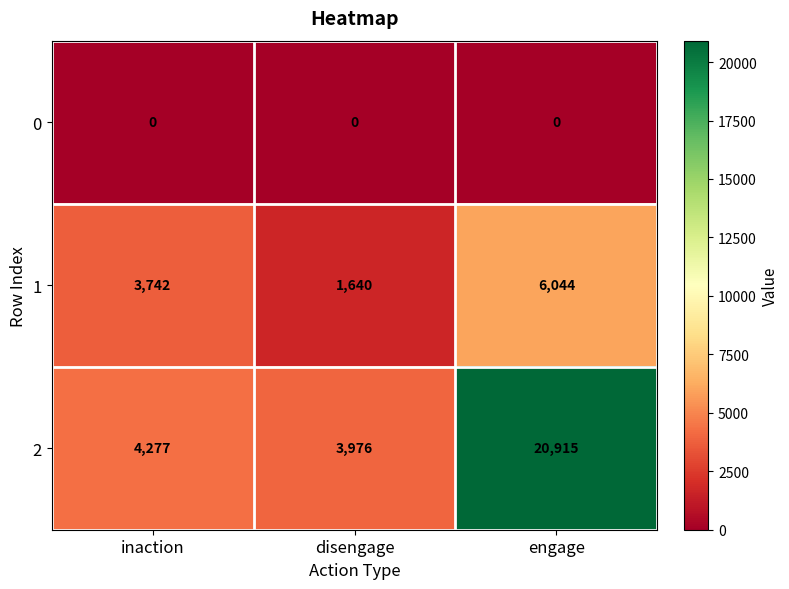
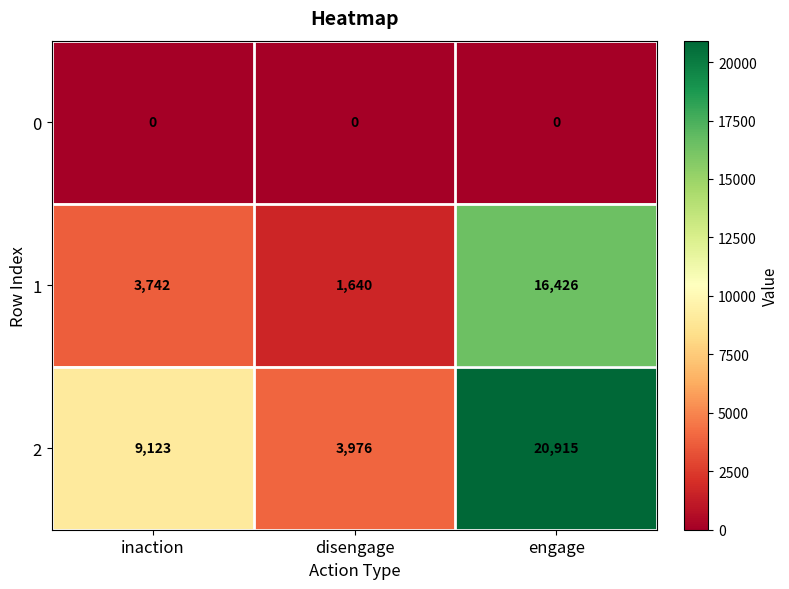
1, engage: 6,044 -> 16,426
2, inaction: 4,277 -> 9,123
